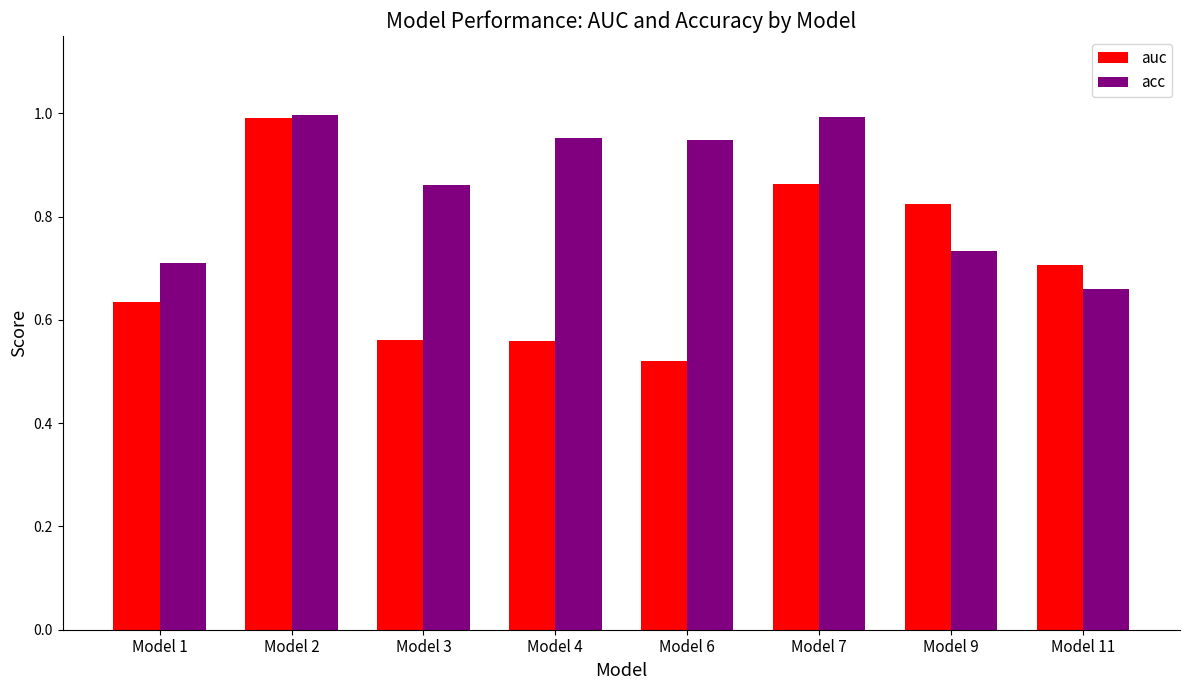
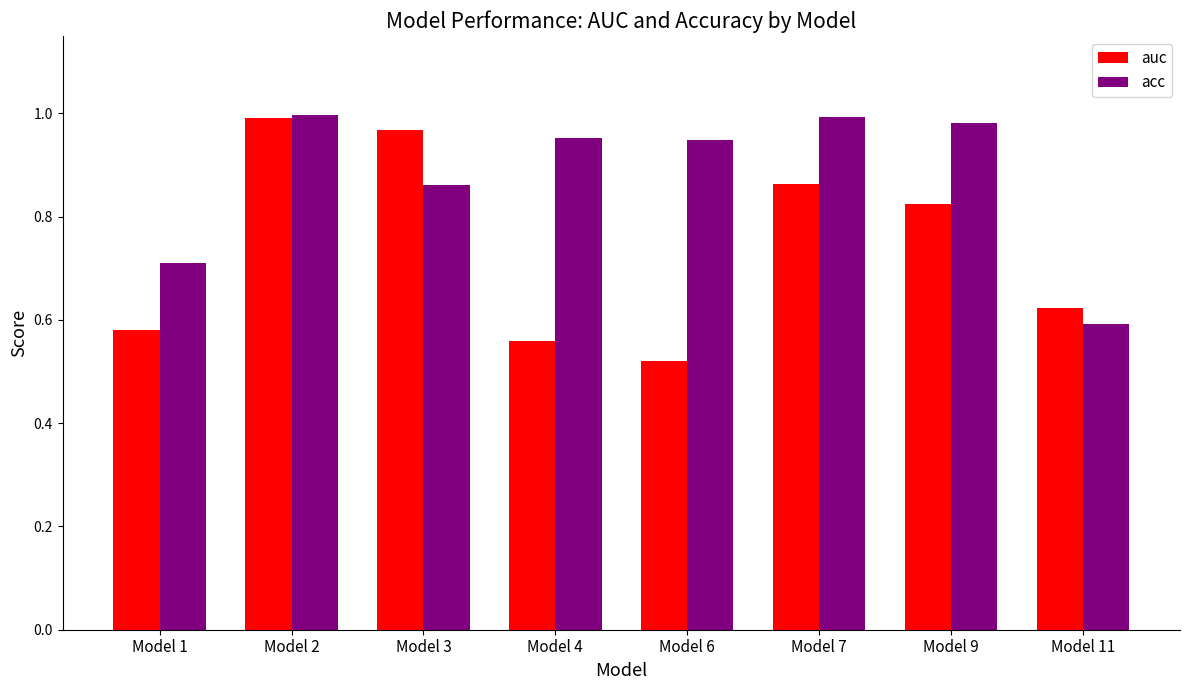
auc, Model 1: 0.64 -> 0.58
auc, Model 3: 0.56 -> 0.97
acc, Model 9: 0.73 -> 0.98
auc, Model 11: 0.71 -> 0.62
acc, Model 11: 0.66 -> 0.59
